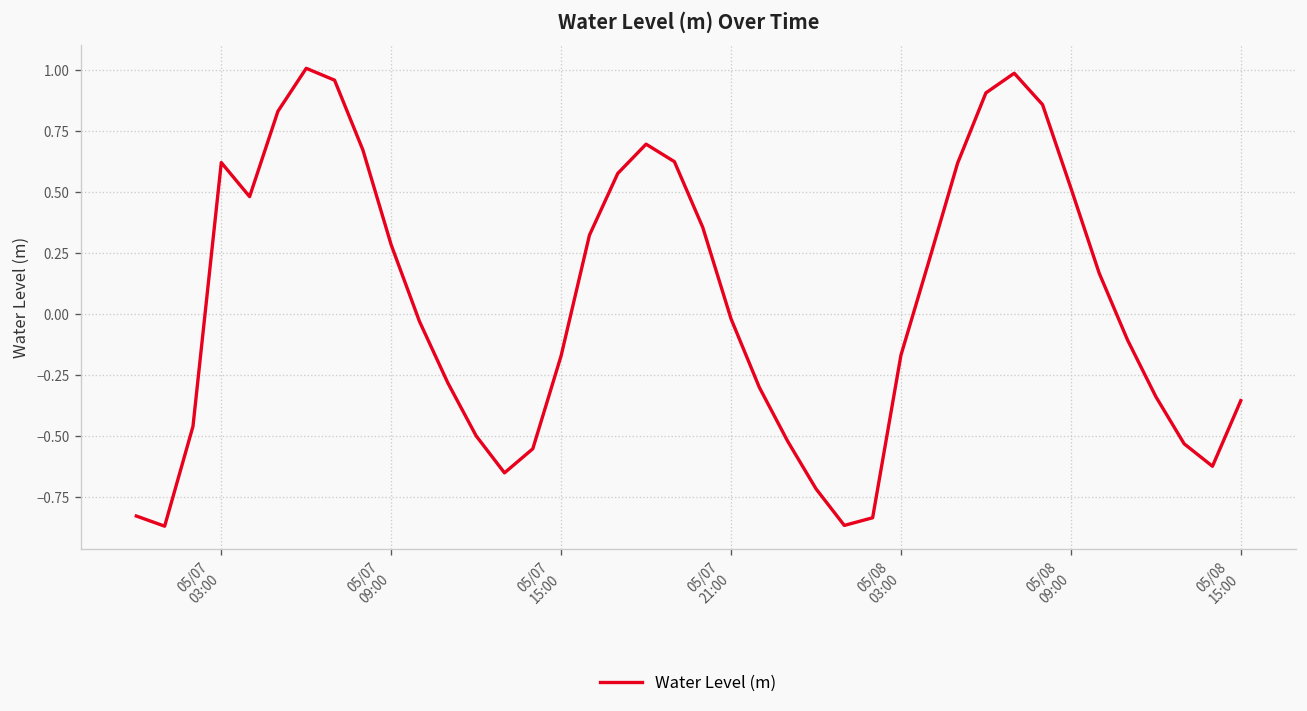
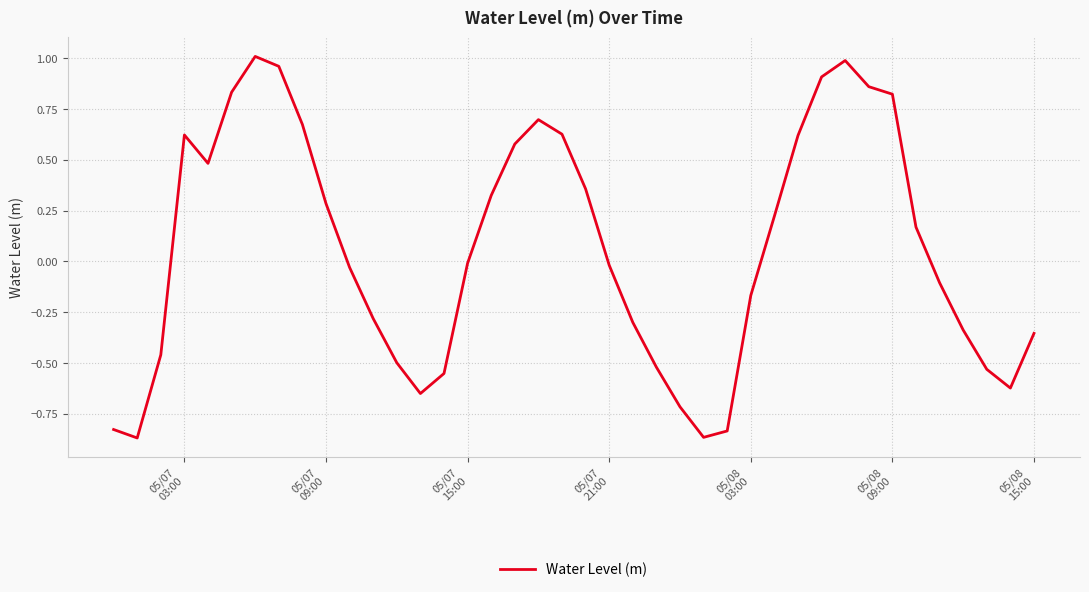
05/07 15:00: -0.17 -> -0.01
05/08 09:00: 0.52 -> 0.82
